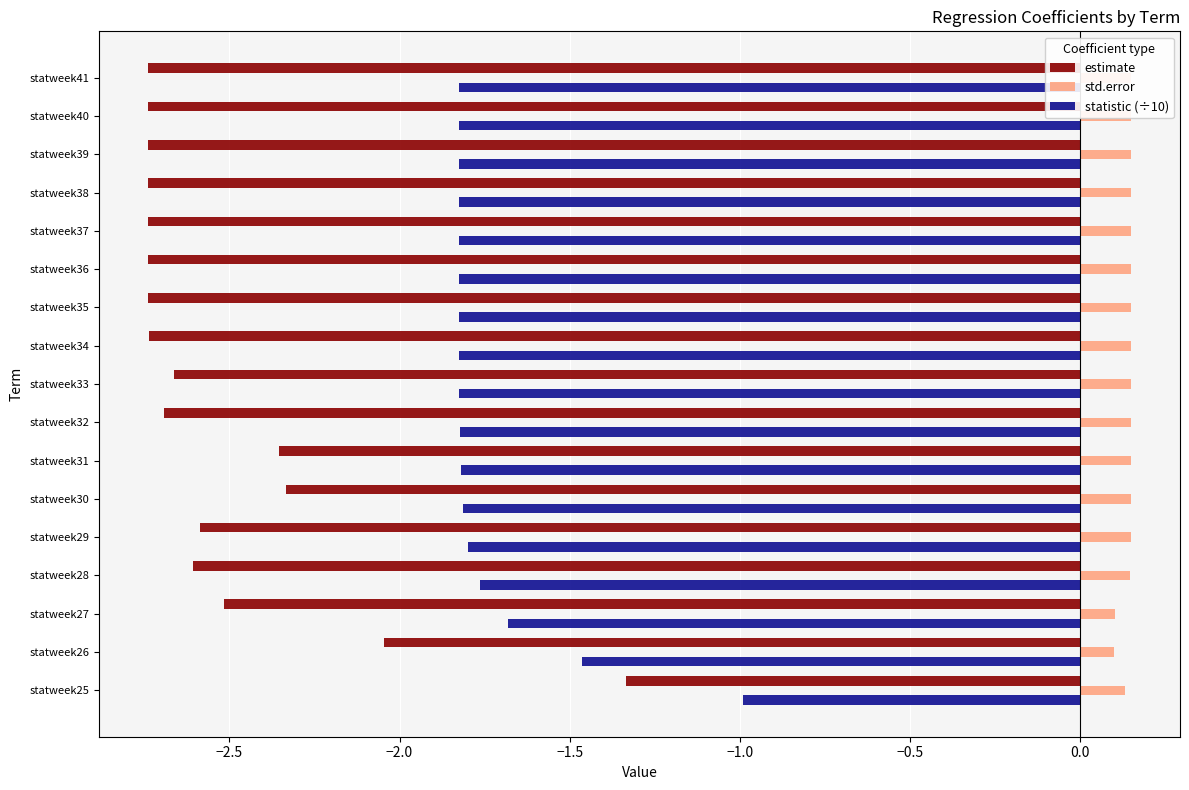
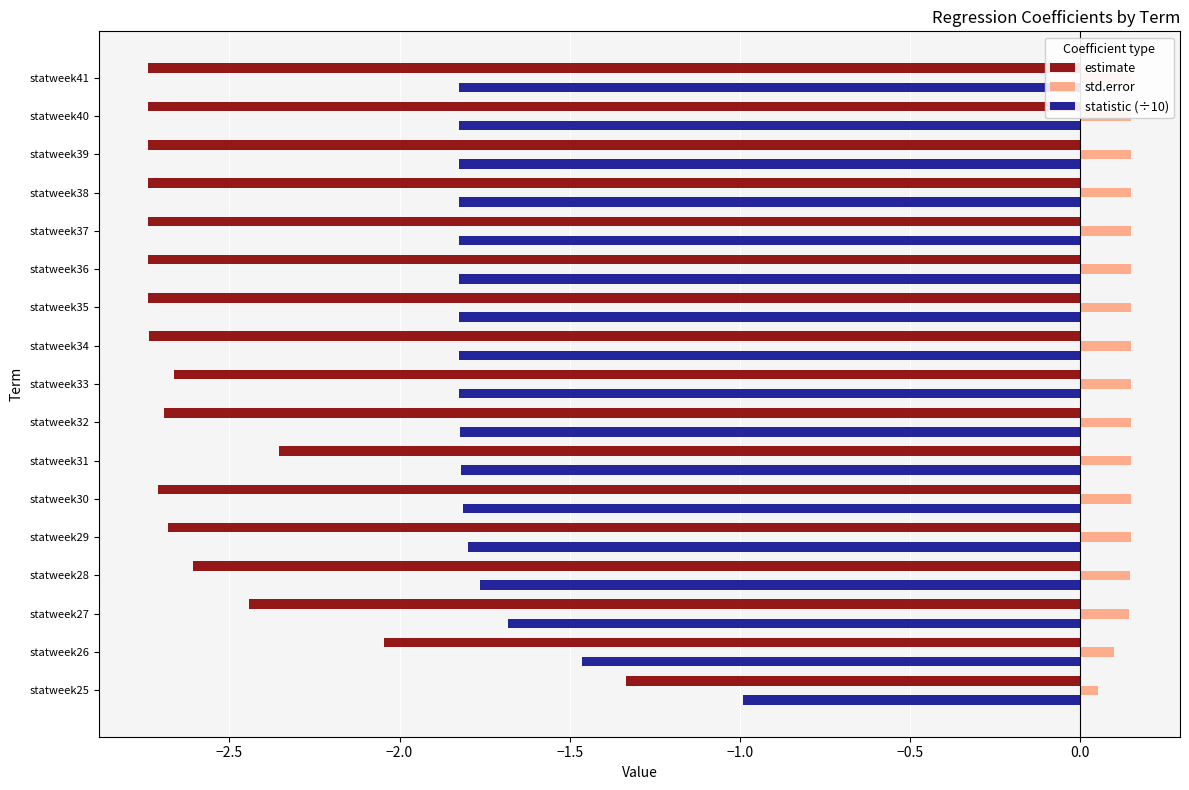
estimate, statweek30: -2.33 -> -2.71
estimate, statweek29: -2.59 -> -2.68
estimate, statweek27: -2.52 -> -2.44
std.error, statweek27: 0.10 -> 0.15
std.error, statweek25: 0.13 -> 0.05
